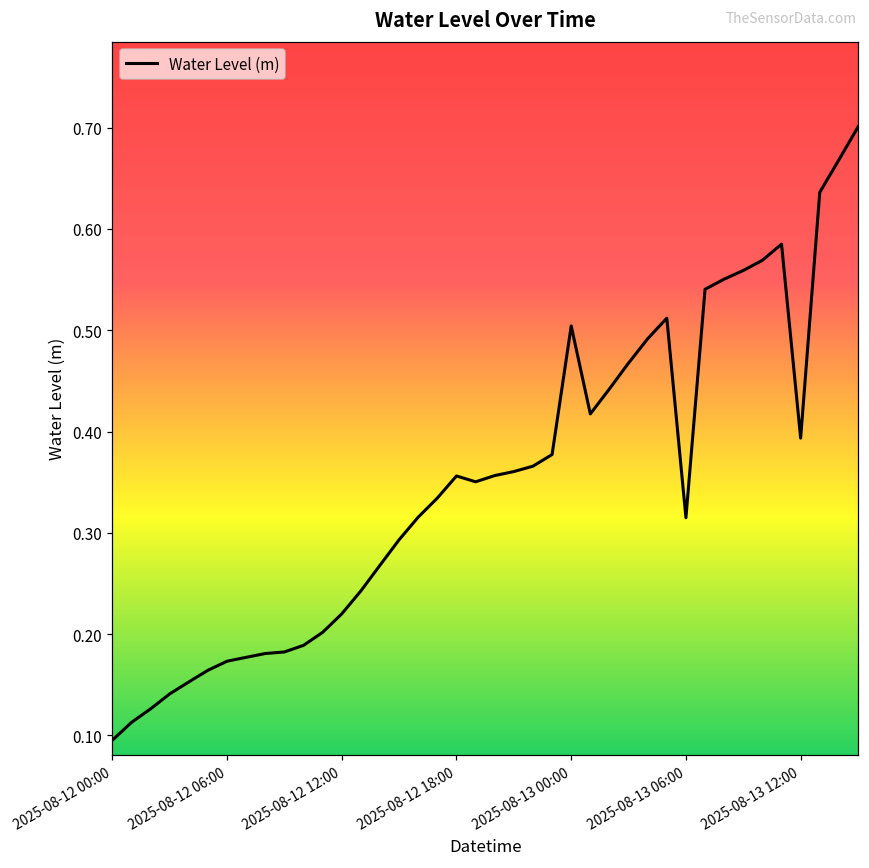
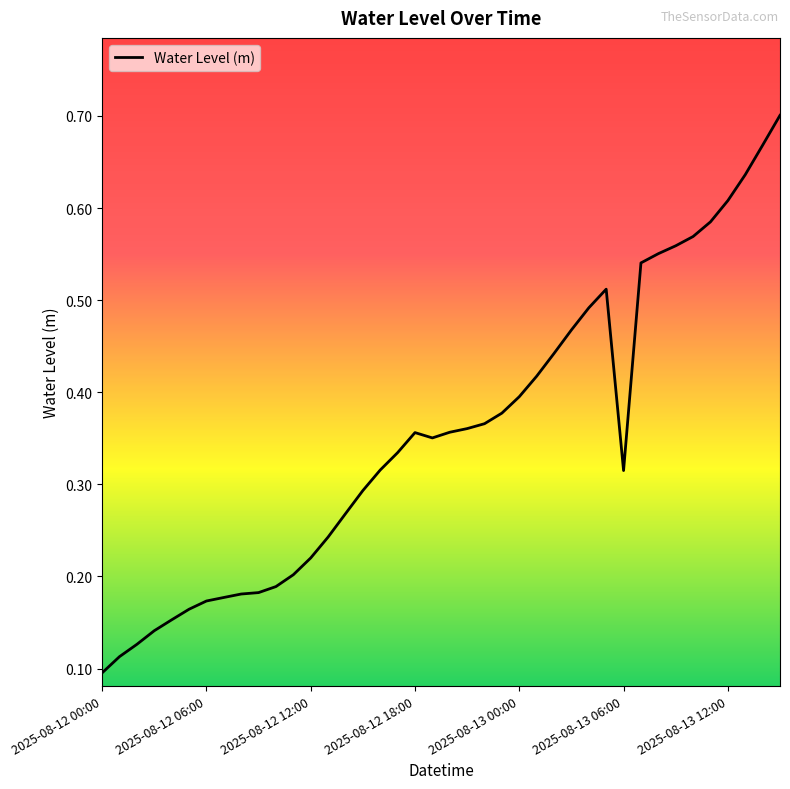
2025-08-13 00:00: 0.50 -> 0.40
2025-08-13 12:00: 0.39 -> 0.61
